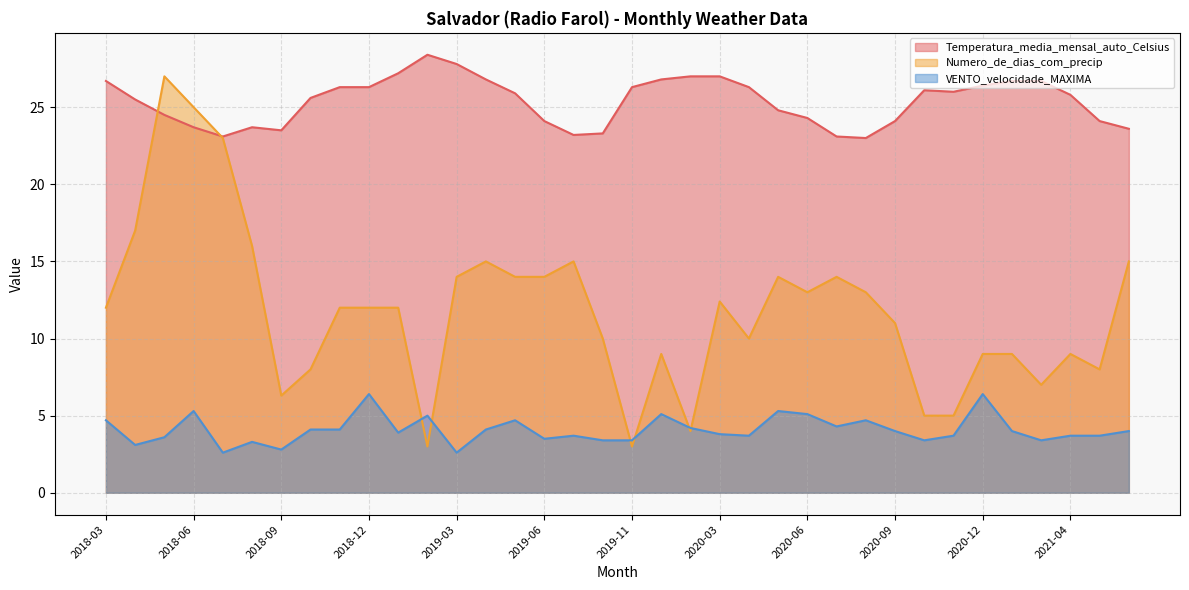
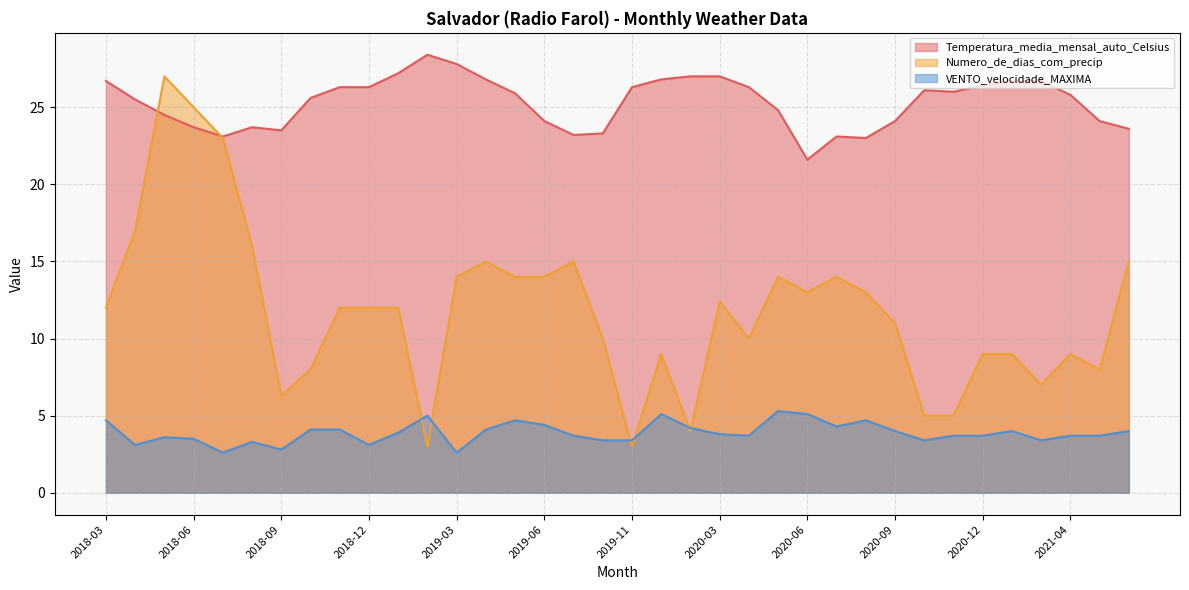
VENTO_velocidade_MAXIMA, 2018-06: 5.3 -> 3.5
VENTO_velocidade_MAXIMA, 2018-12: 6.4 -> 3.1
VENTO_velocidade_MAXIMA, 2019-06: 3.5 -> 4.4
Temperatura_media_mensal_auto_Celsius, 2020-06: 24.3 -> 21.6
VENTO_velocidade_MAXIMA, 2020-12: 6.4 -> 3.7
